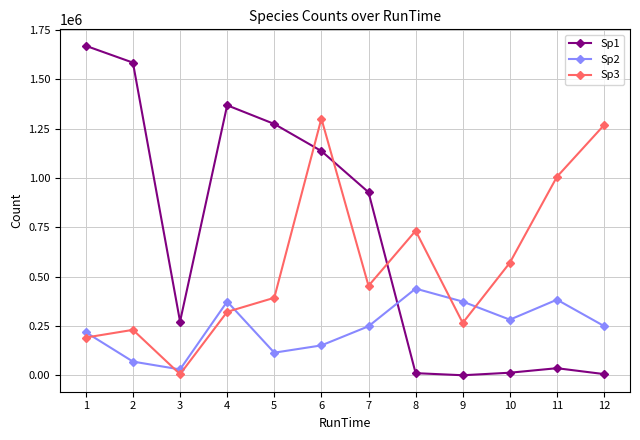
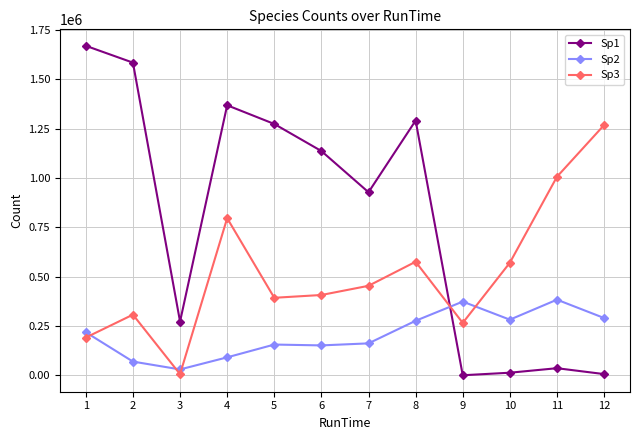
Sp3, 2: 230000 -> 310000
Sp2, 4: 370000 -> 90000
Sp3, 4: 320000 -> 800000
Sp2, 5: 120000 -> 160000
Sp3, 6: 1300000 -> 410000
Sp2, 7: 250000 -> 160000
Sp1, 8: 10000 -> 1290000
Sp2, 8: 440000 -> 280000
Sp3, 8: 730000 -> 580000
Sp2, 12: 250000 -> 290000
